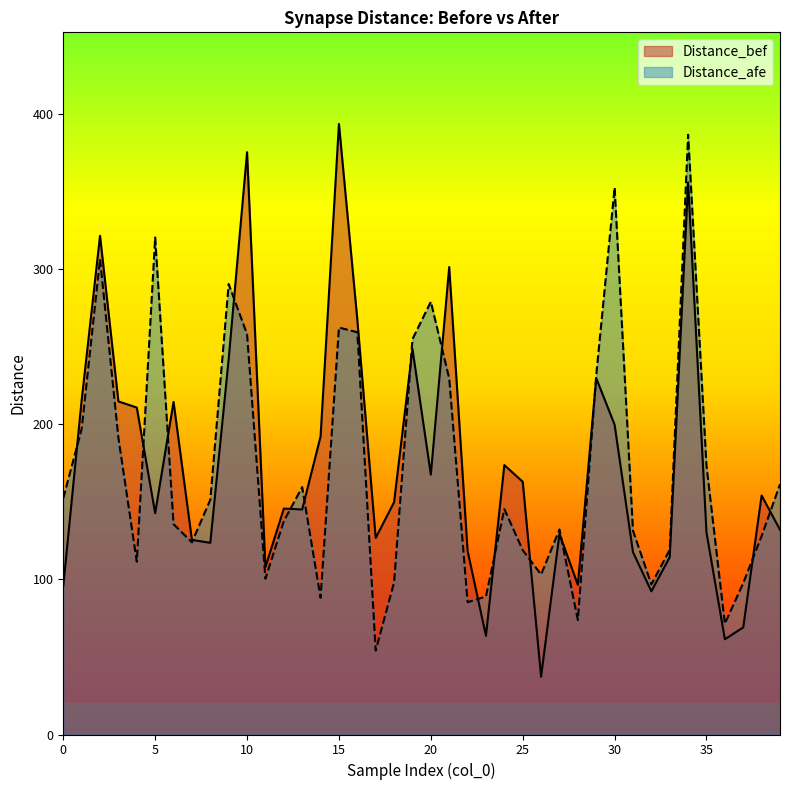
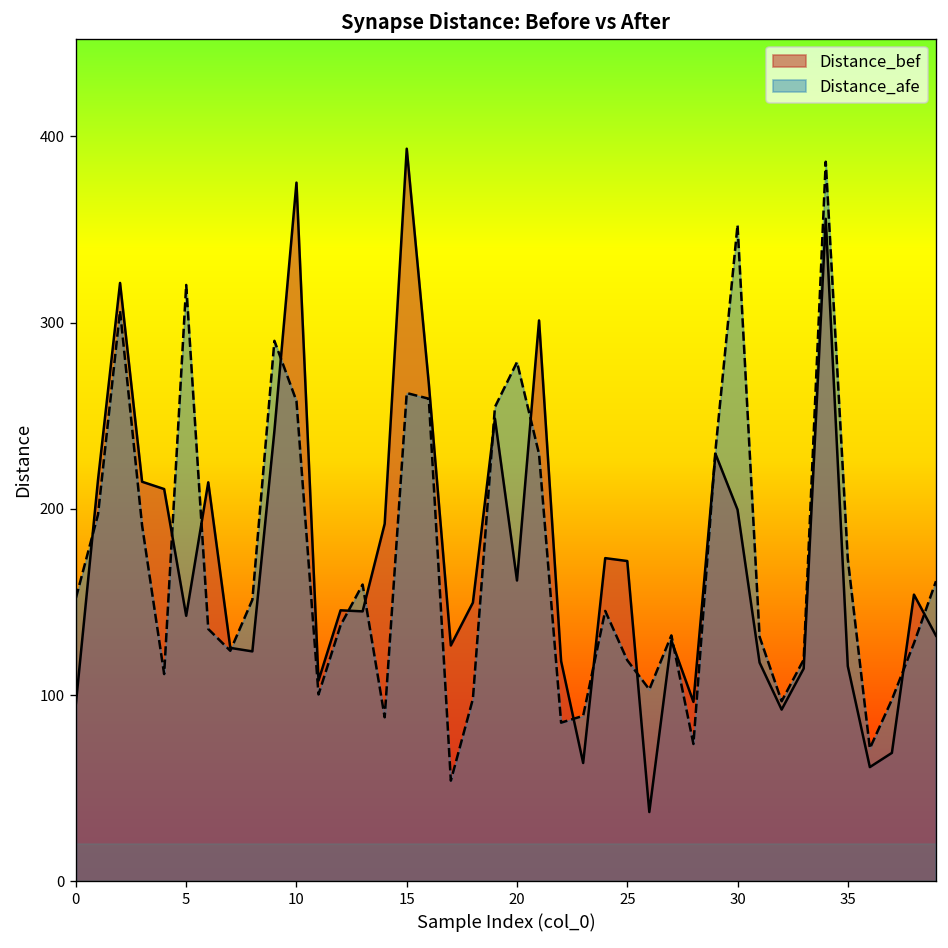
Distance_bef, 20: 167 -> 162
Distance_bef, 25: 163 -> 172
Distance_bef, 35: 130 -> 116
